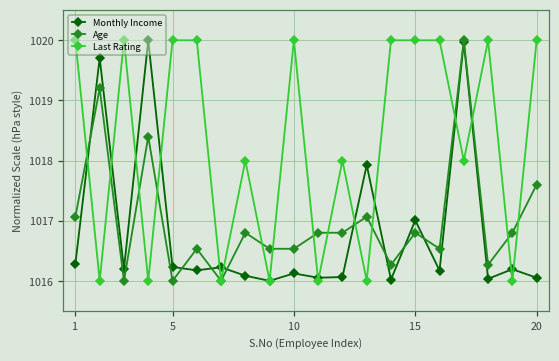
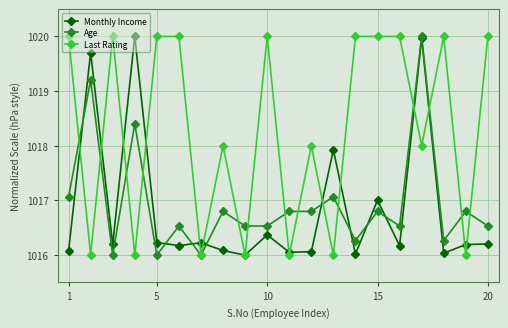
Monthly Income, 1: 1016.3 -> 1016.1
Monthly Income, 10: 1016.1 -> 1016.4
Monthly Income, 20: 1016.1 -> 1016.2
Age, 20: 1017.6 -> 1016.5
